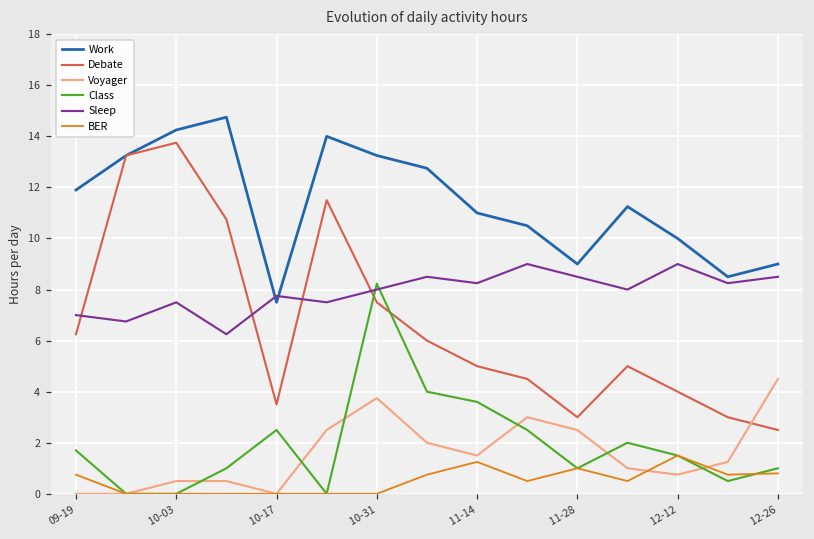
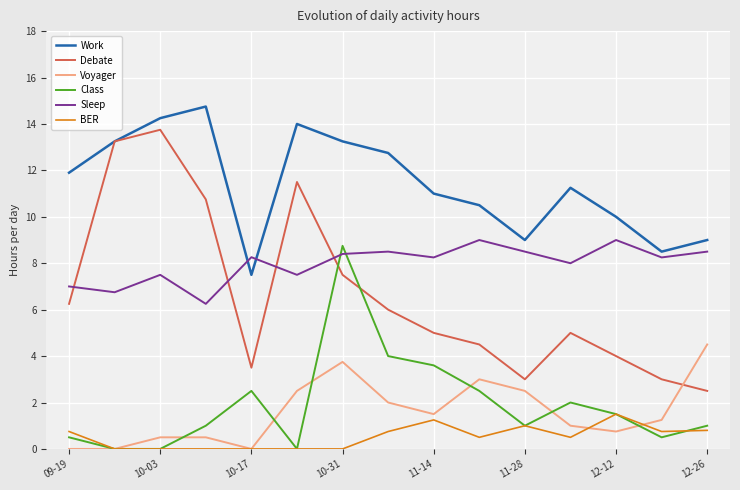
Class, 09-19: 1.7 -> 0.5
Sleep, 10-17: 7.8 -> 8.3
Class, 10-31: 8.2 -> 8.8
Sleep, 10-31: 8.0 -> 8.4
